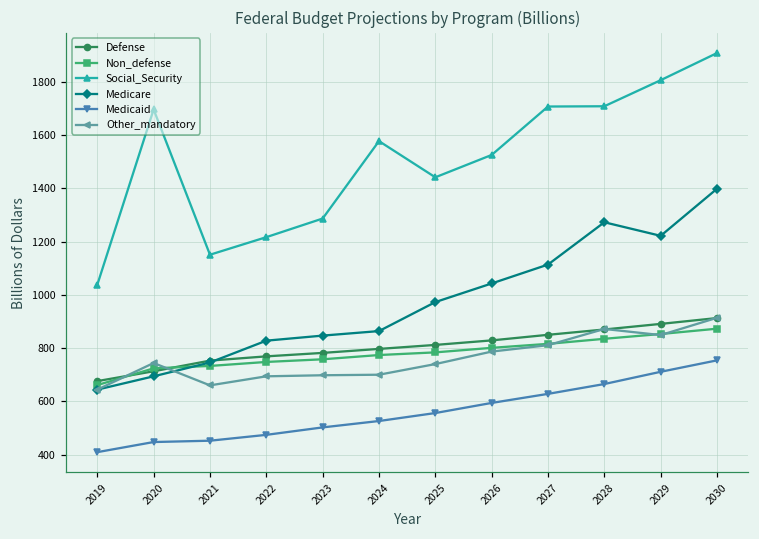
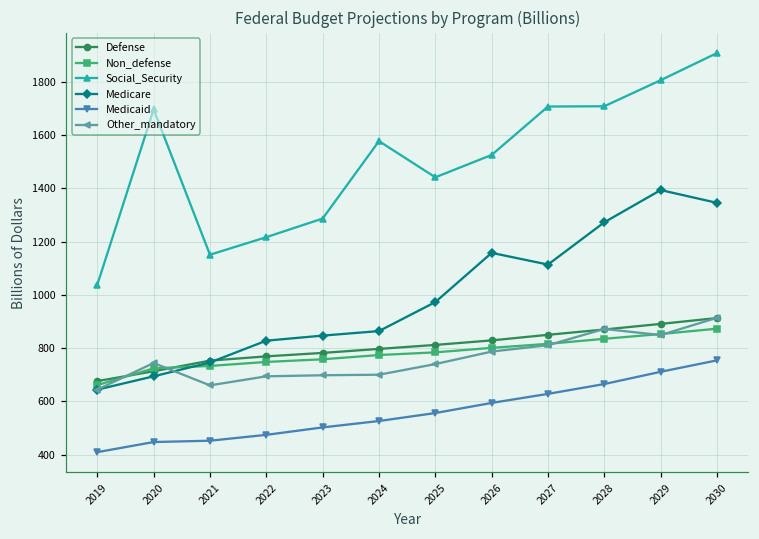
Medicare, 2026: 1040 -> 1160
Medicare, 2029: 1220 -> 1390
Medicare, 2030: 1400 -> 1350
